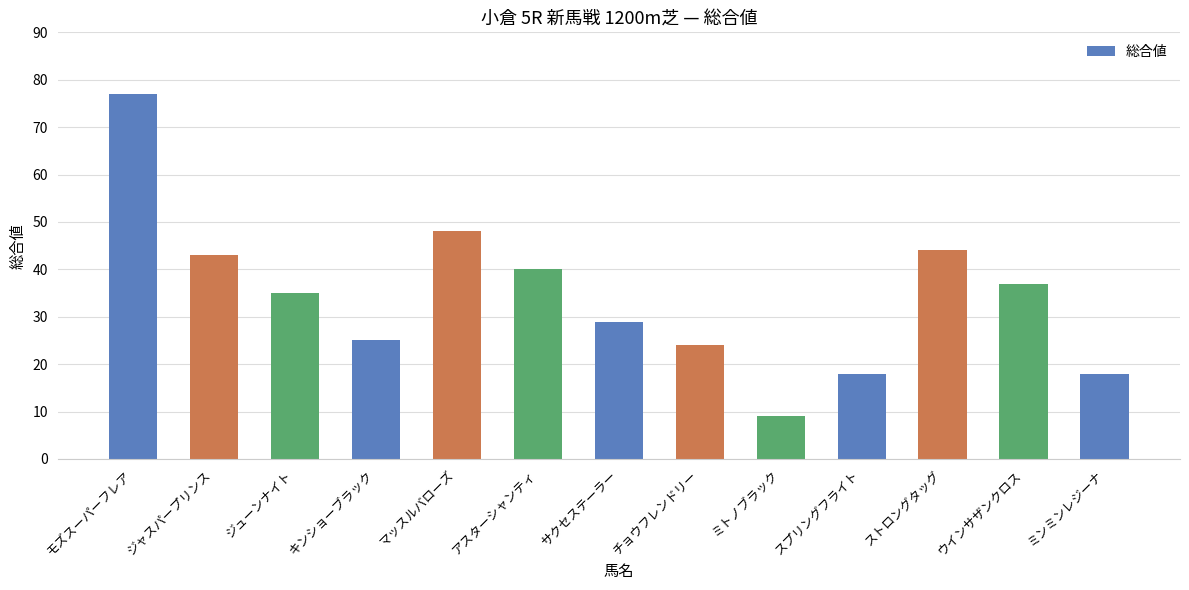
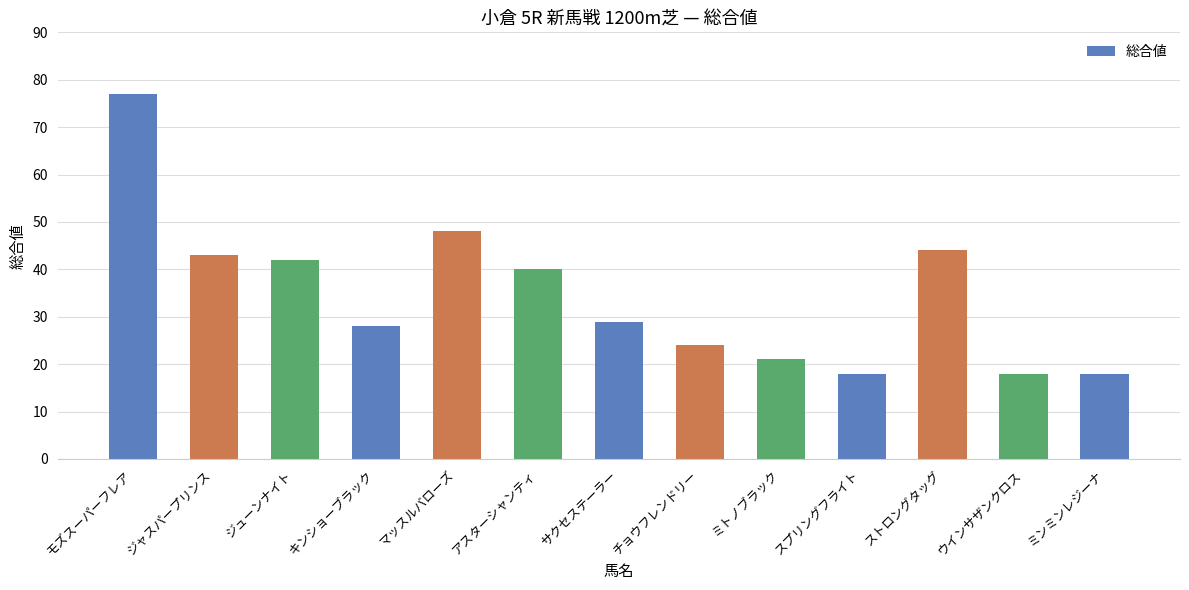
ジューンナイト: 35 -> 42
キンショーブラック: 25 -> 28
ミトノブラック: 9 -> 21
ウインサザンクロス: 37 -> 18
